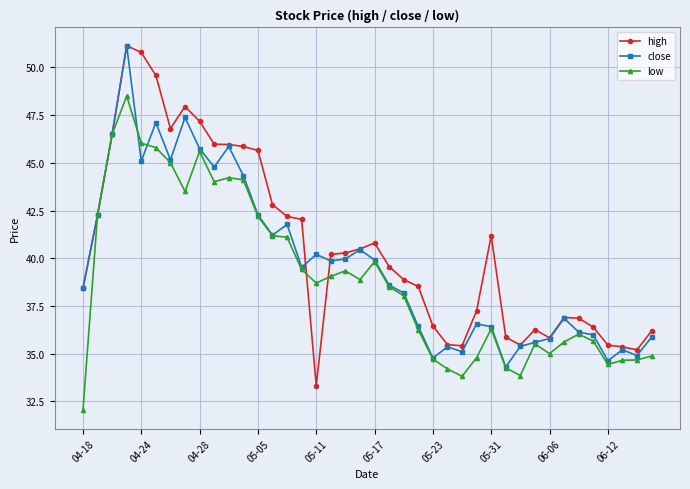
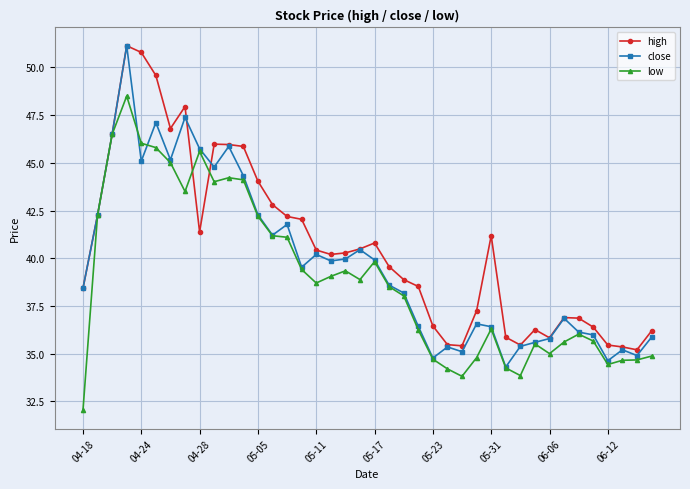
high, 04-28: 47.2 -> 41.4
high, 05-05: 45.7 -> 44.0
high, 05-11: 33.3 -> 40.4
